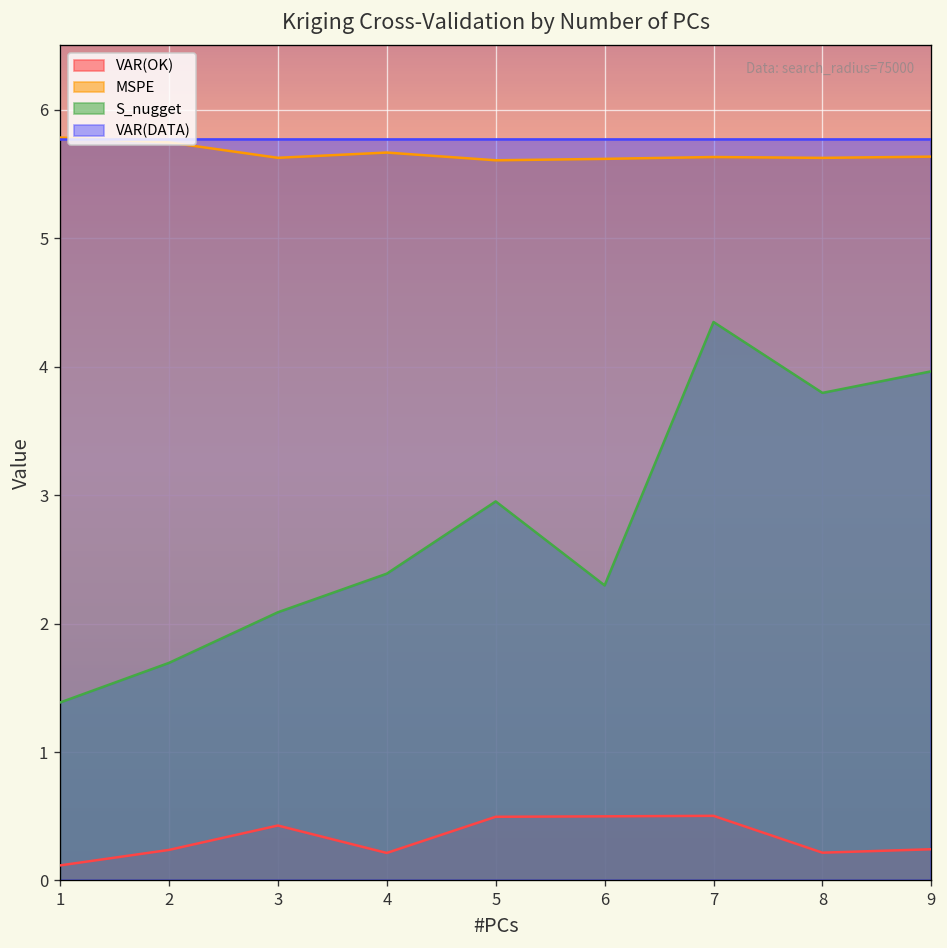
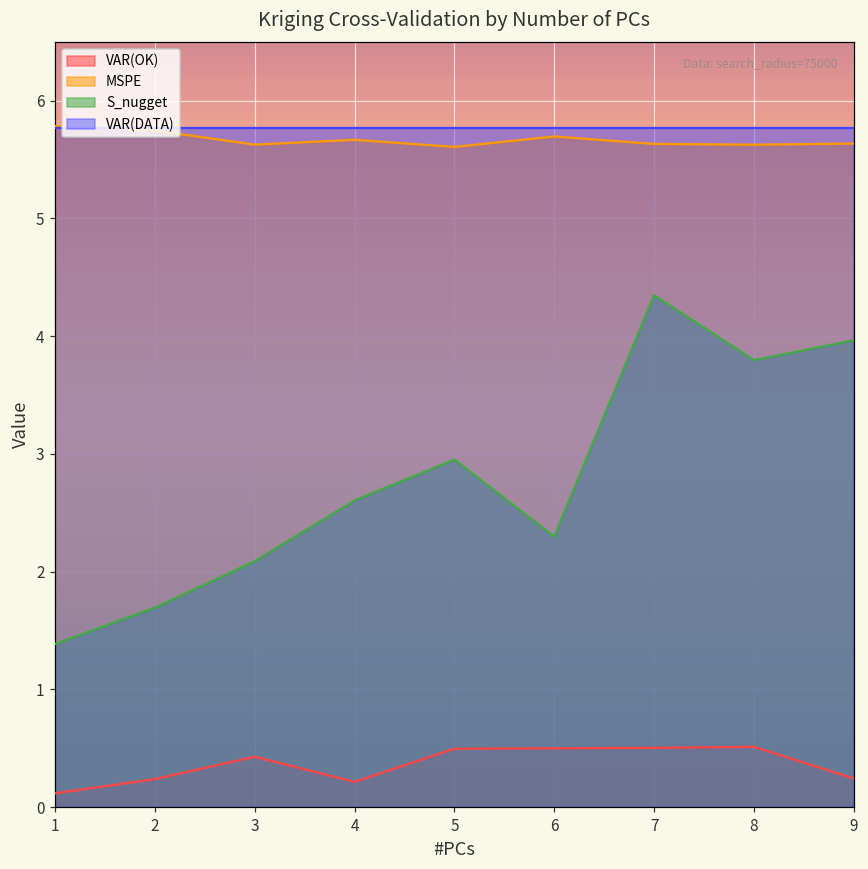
S_nugget, 4: 2.39 -> 2.60
MSPE, 6: 5.62 -> 5.69
VAR(OK), 8: 0.22 -> 0.51
